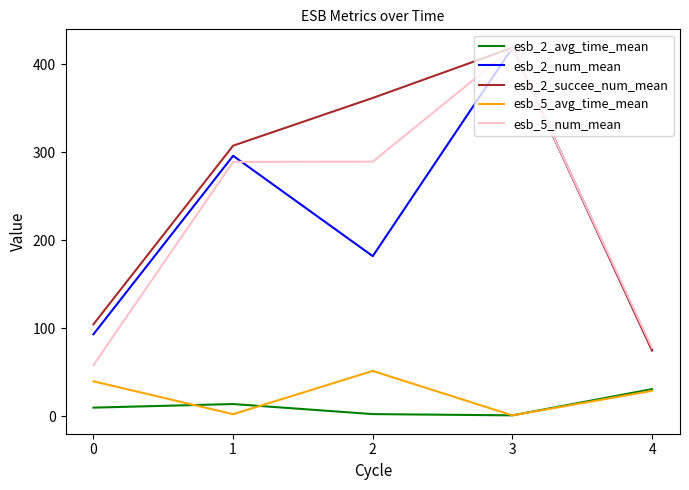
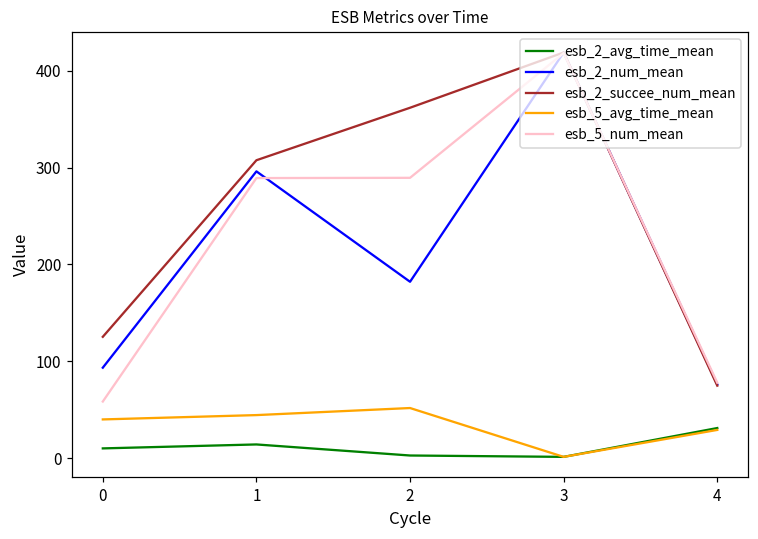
esb_2_succee_num_mean, 0: 100 -> 130
esb_5_avg_time_mean, 1: 0 -> 40
